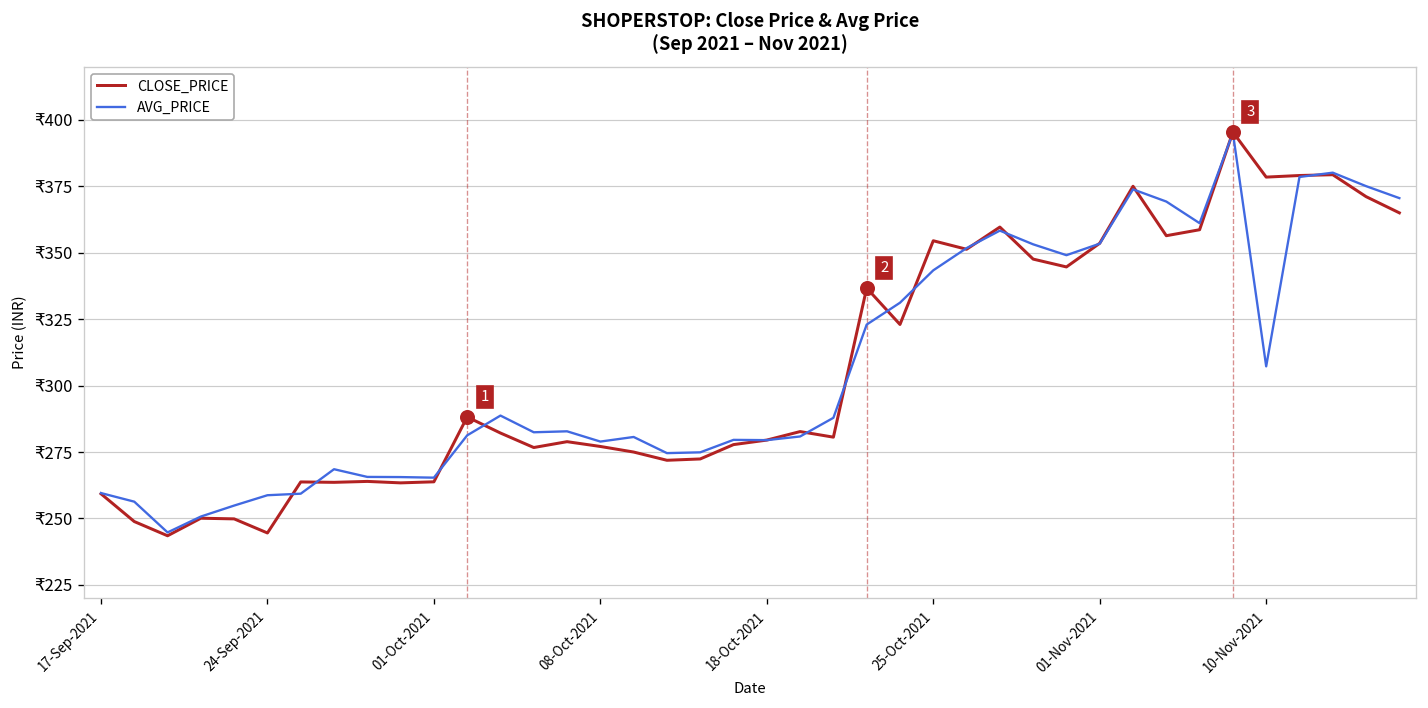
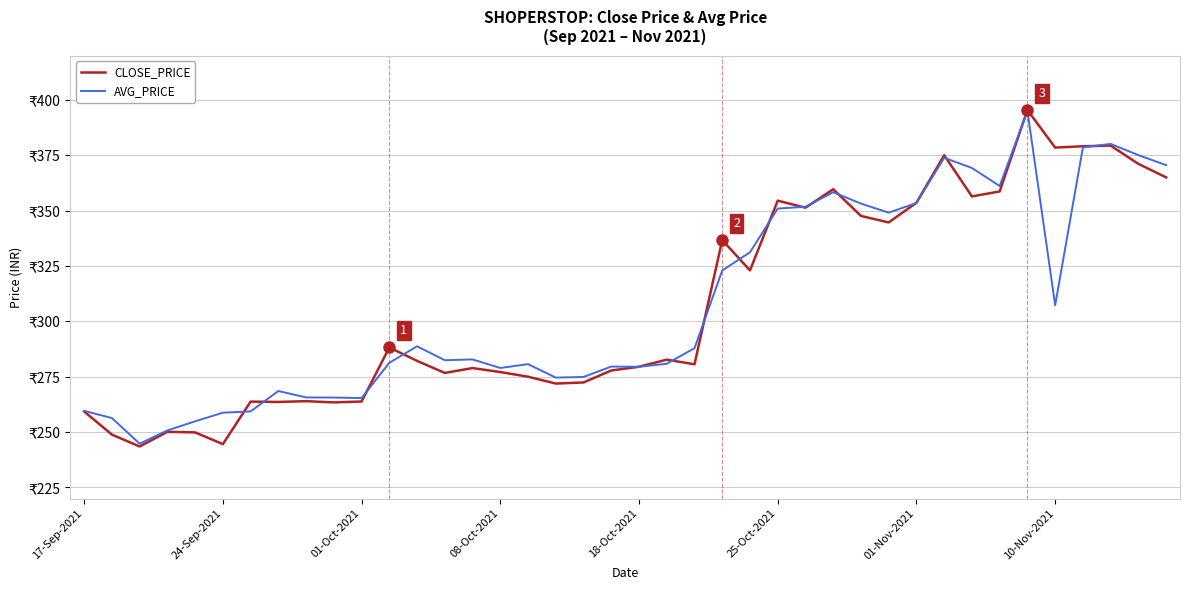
AVG_PRICE, 25-Oct-2021: ₹343 -> ₹351
